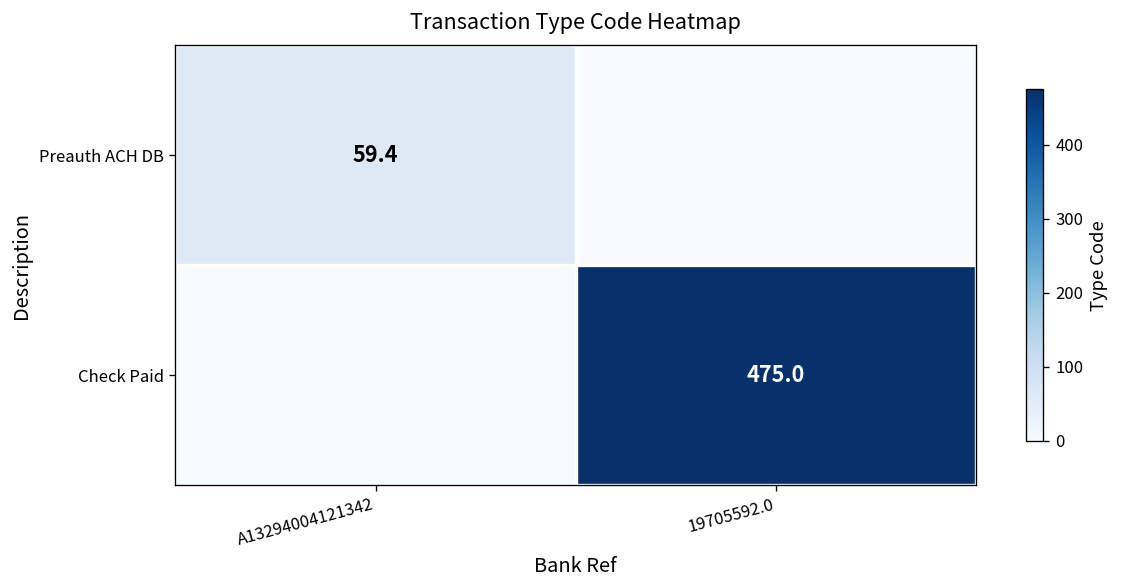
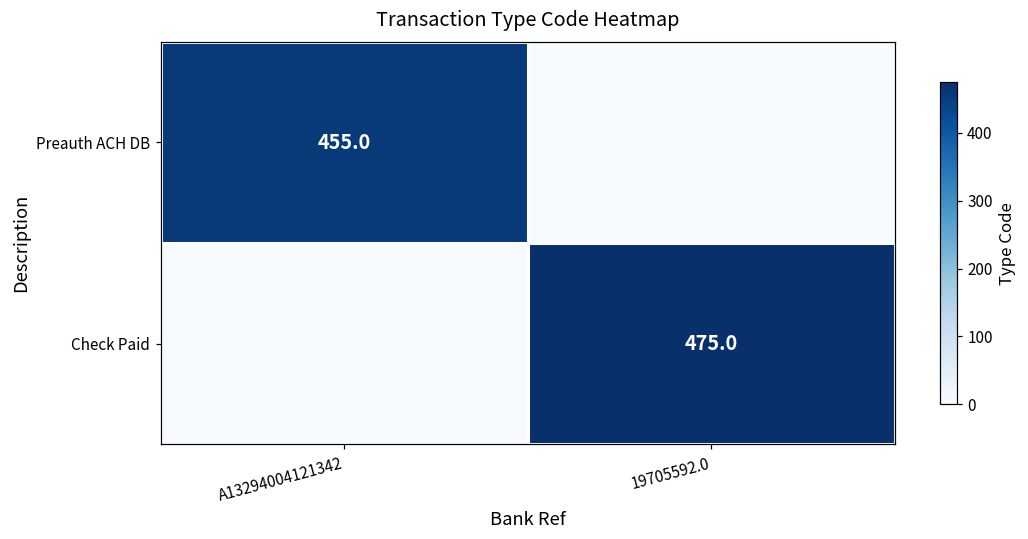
Preauth ACH DB, A13294004121342: 59.4 -> 455.0
